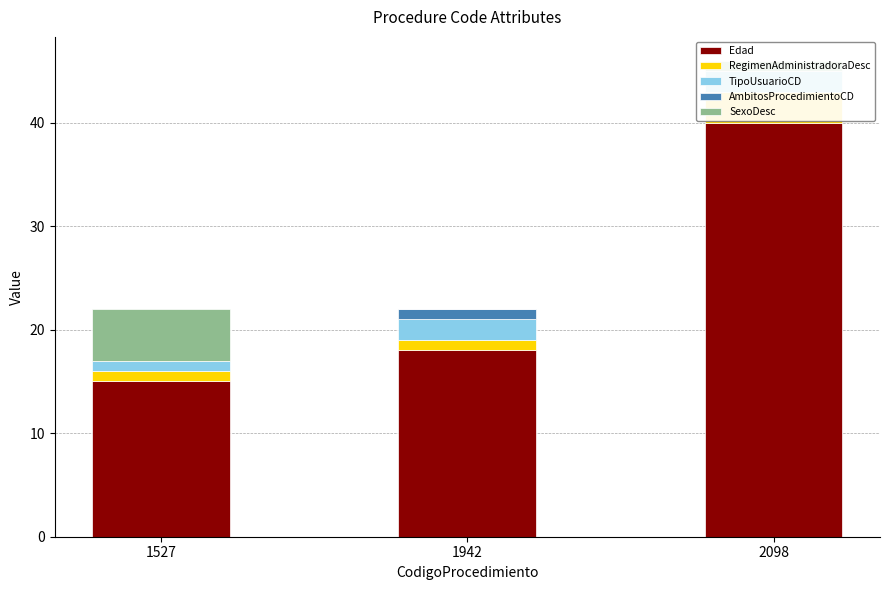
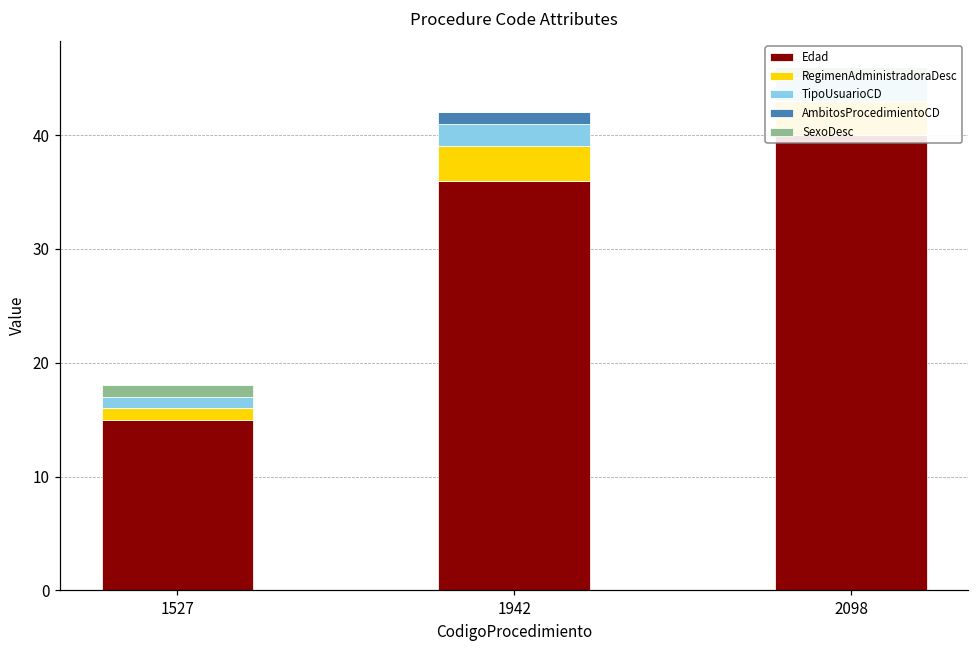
SexoDesc, 1527: 5 -> 1
Edad, 1942: 18 -> 36
RegimenAdministradoraDesc, 1942: 1 -> 3
